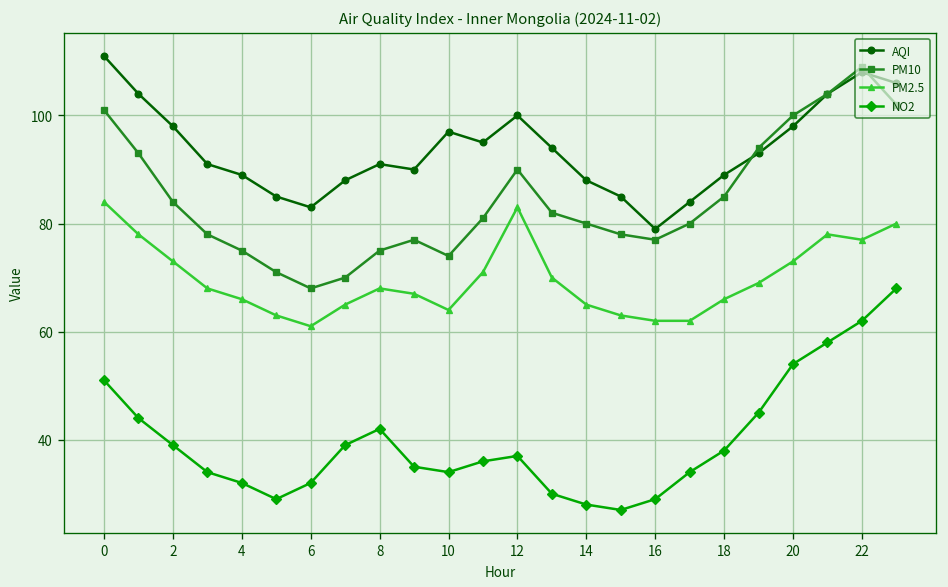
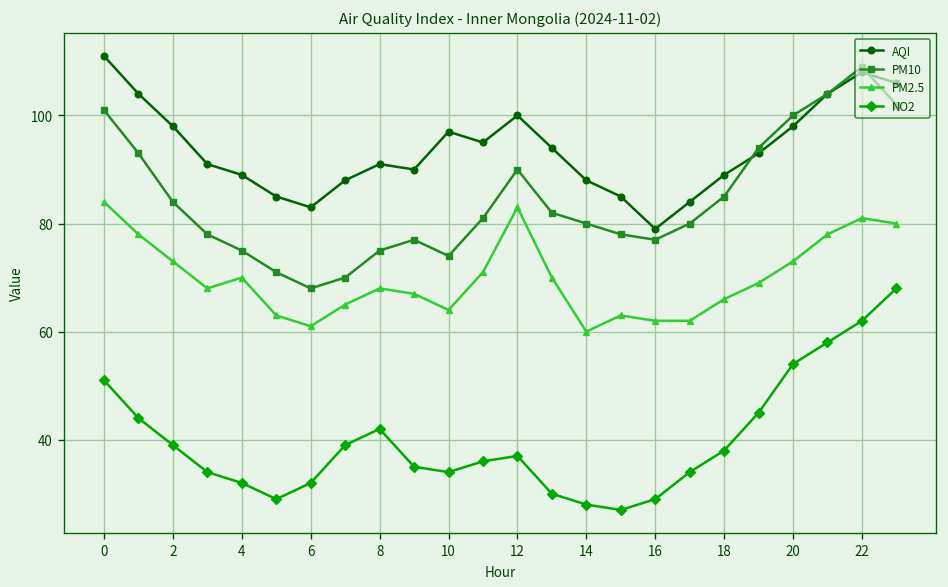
PM2.5, 4: 66 -> 70
PM2.5, 14: 65 -> 60
PM2.5, 22: 77 -> 81
